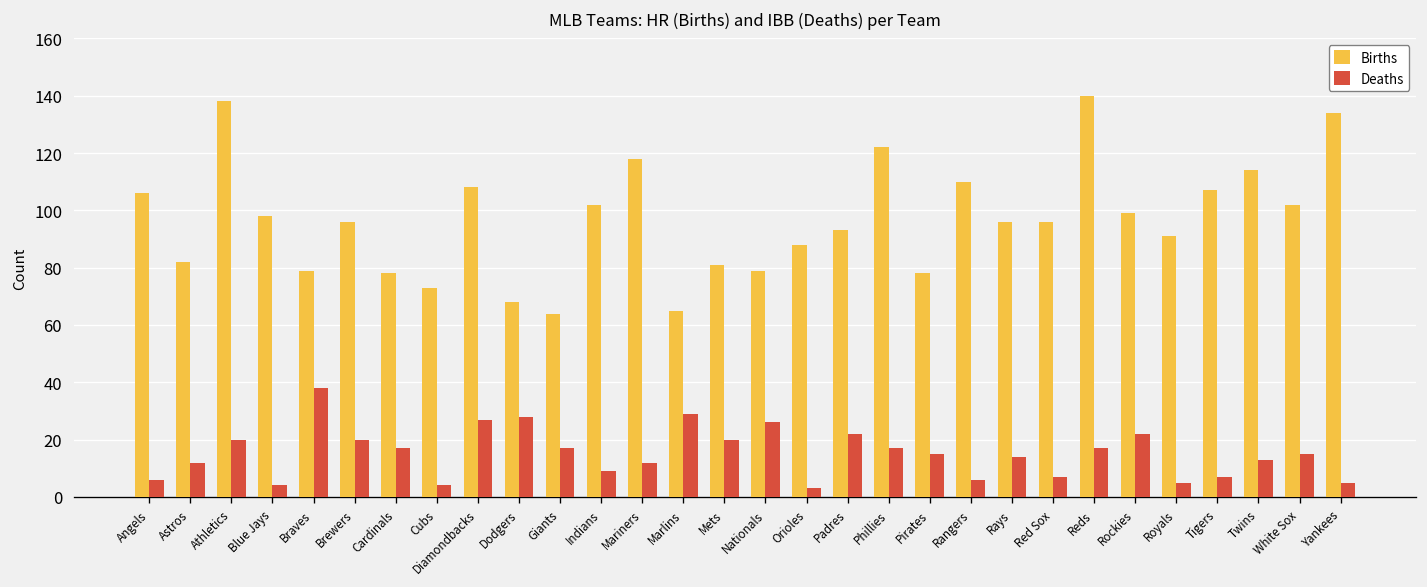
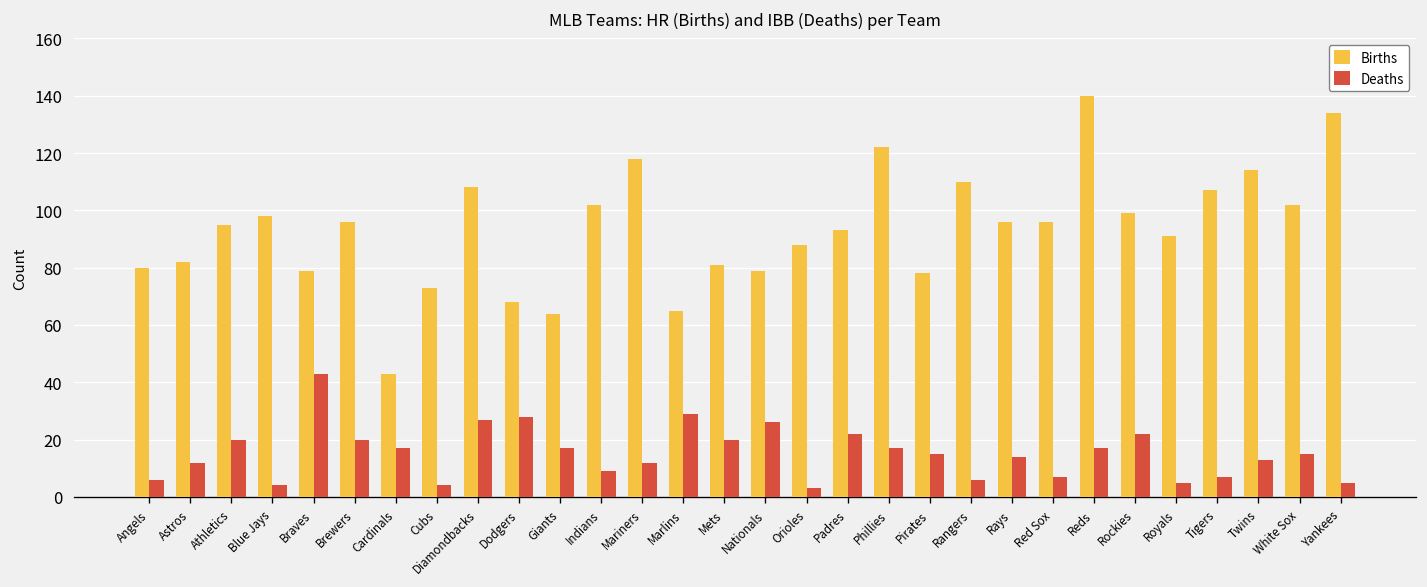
Births, Angels: 106 -> 80
Births, Athletics: 138 -> 95
Deaths, Braves: 38 -> 43
Births, Cardinals: 78 -> 43
